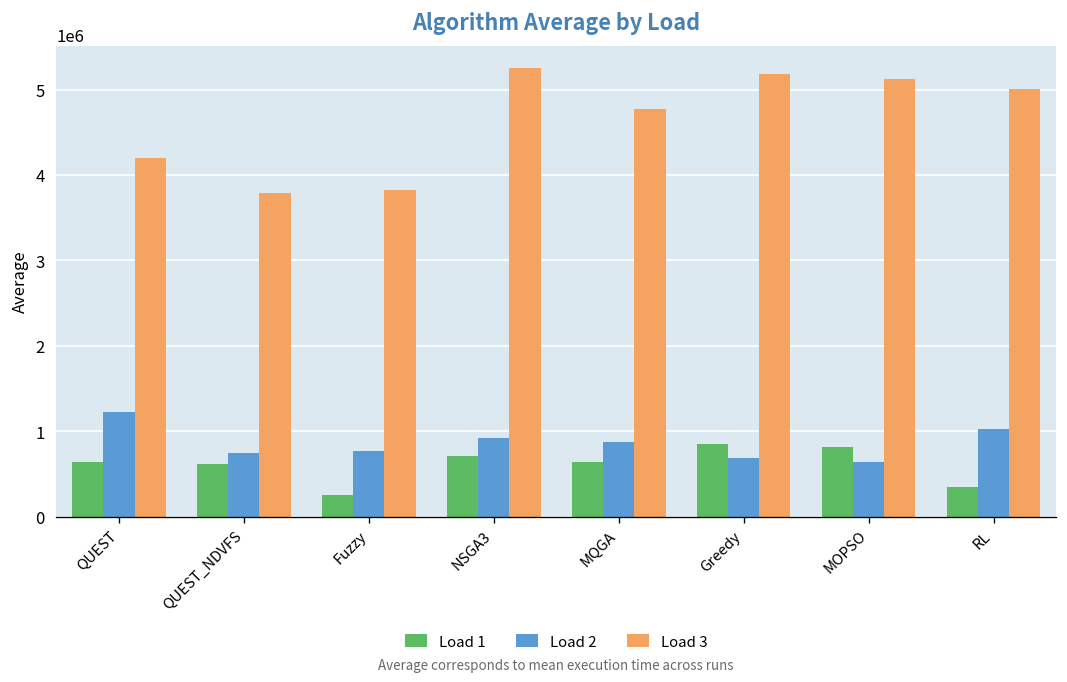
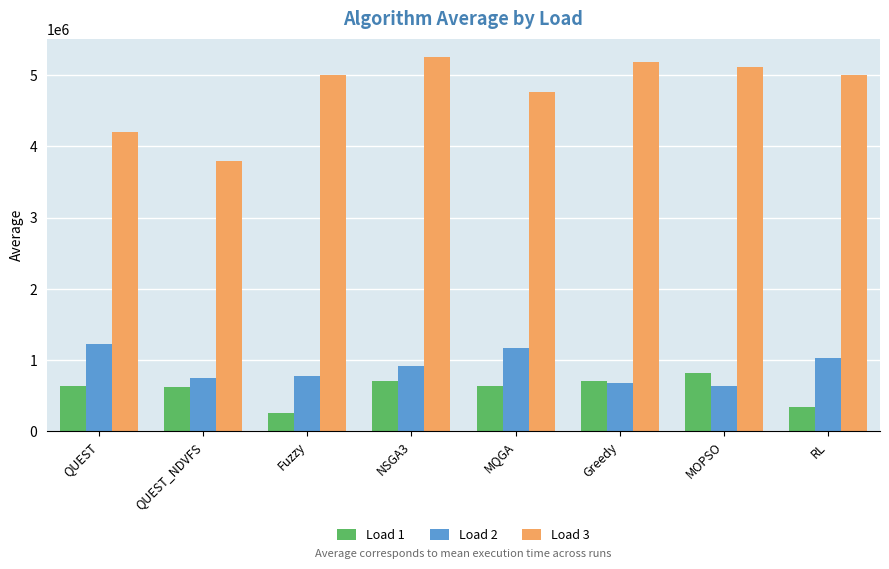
Load 3, Fuzzy: 3800000 -> 5000000
Load 2, MQGA: 900000 -> 1200000
Load 1, Greedy: 800000 -> 700000
